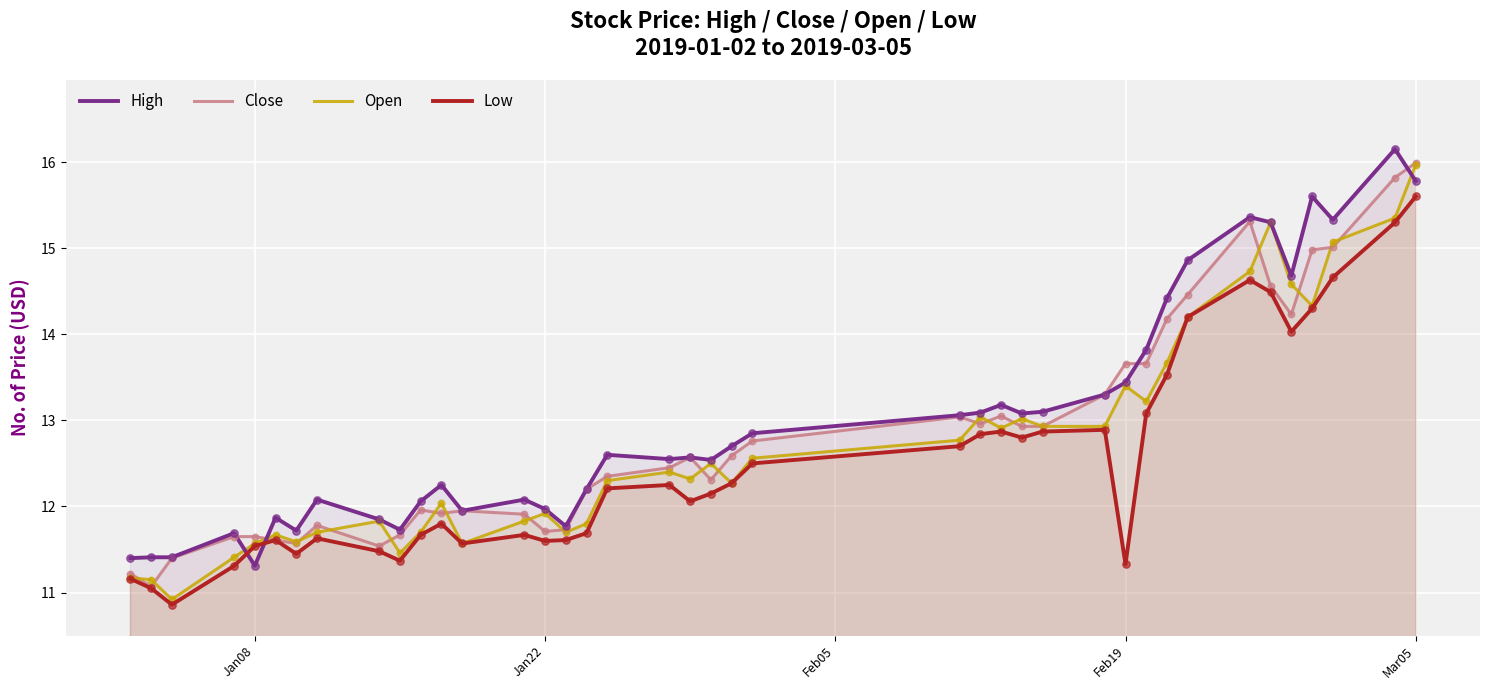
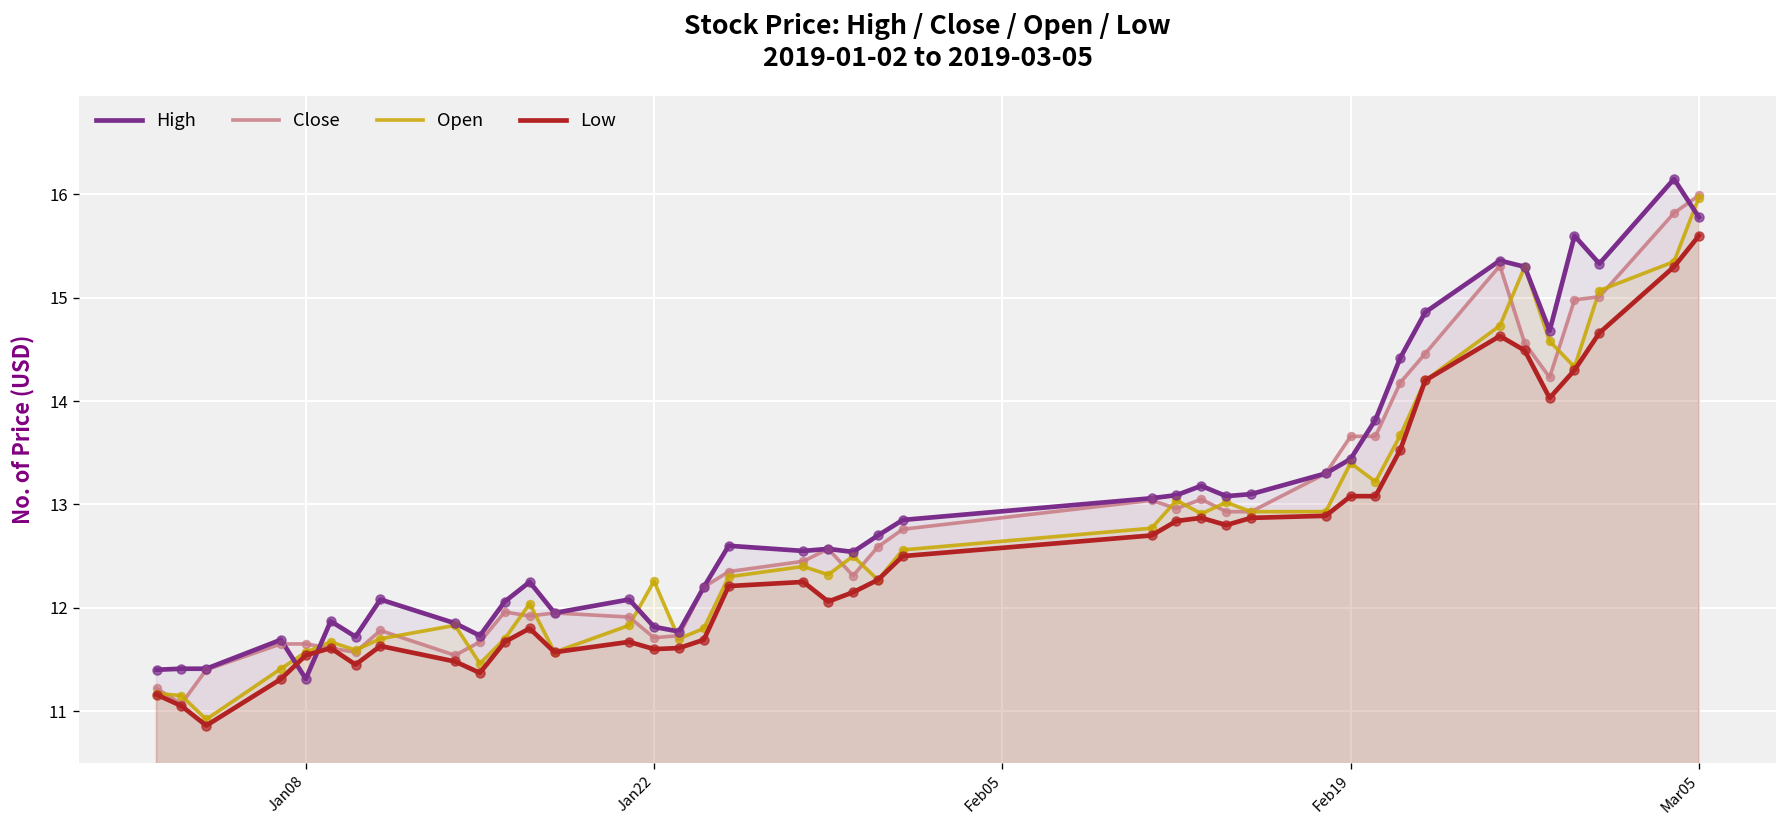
High, Jan22: 12.0 -> 11.8
Open, Jan22: 11.9 -> 12.3
Low, Feb19: 11.3 -> 13.1
